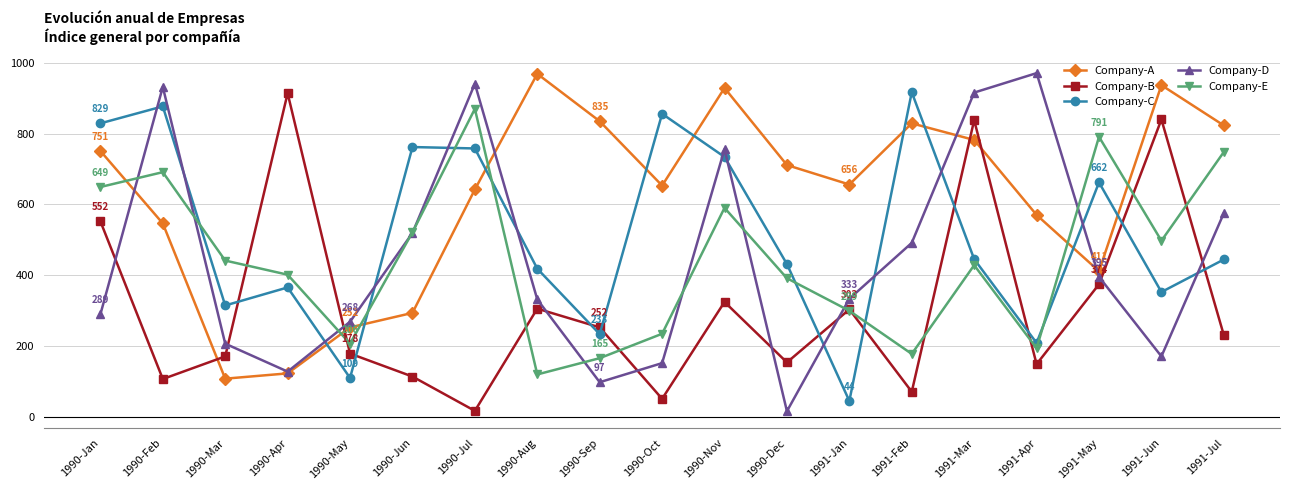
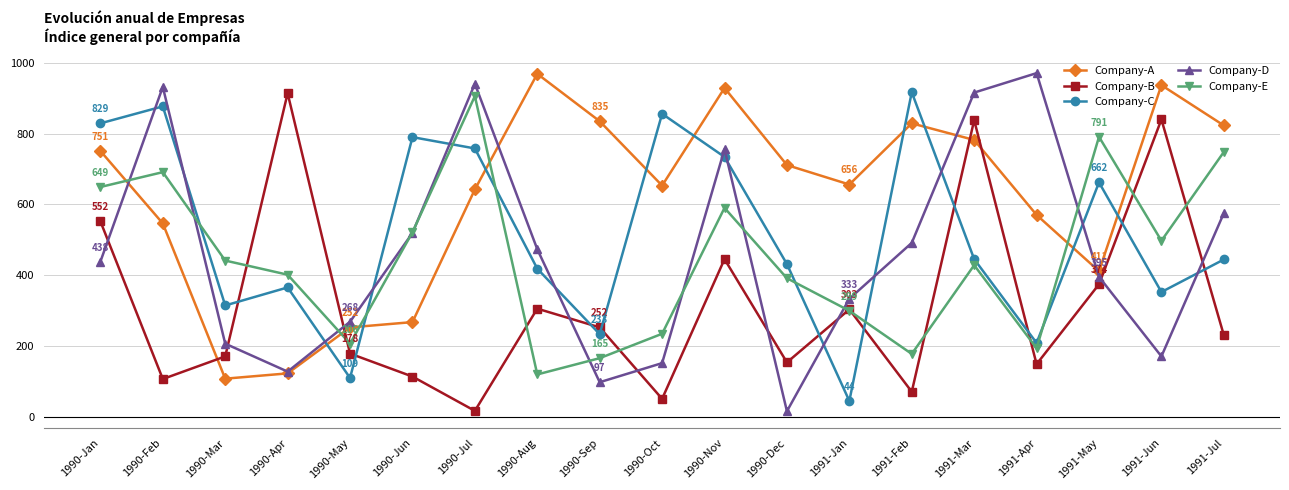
Company-D, 1990-Jan: 289 -> 438
Company-A, 1990-Jun: 290 -> 270
Company-C, 1990-Jun: 760 -> 790
Company-E, 1990-Jul: 870 -> 910
Company-D, 1990-Aug: 330 -> 470
Company-B, 1990-Nov: 320 -> 450
